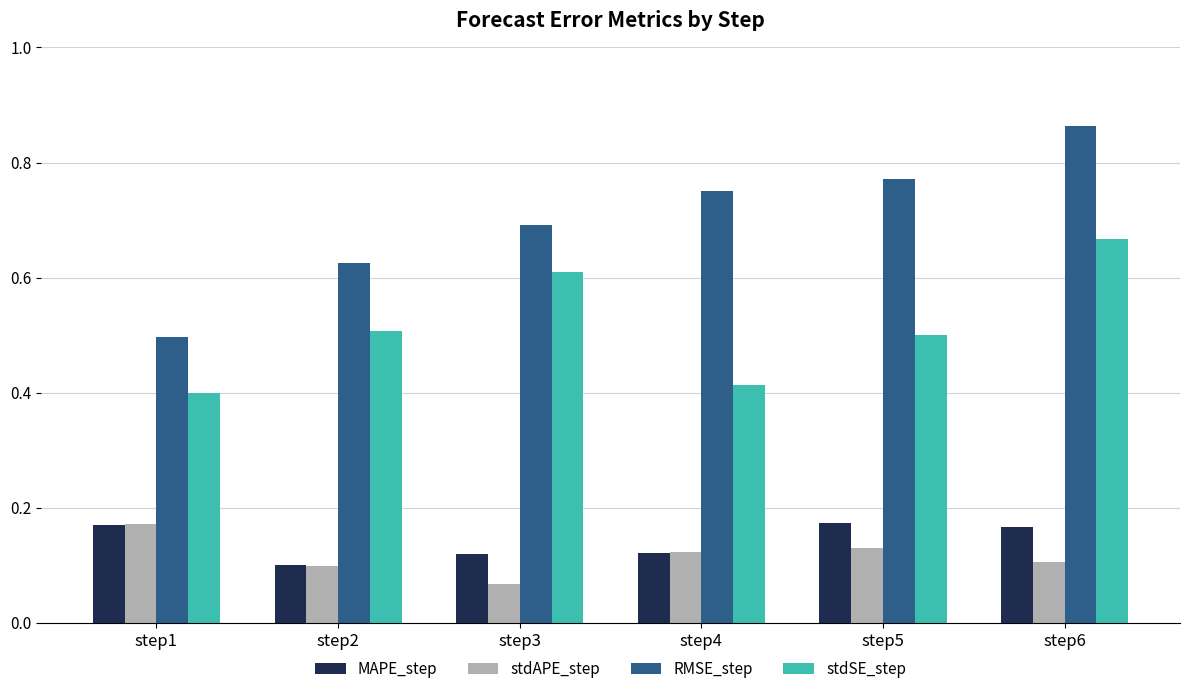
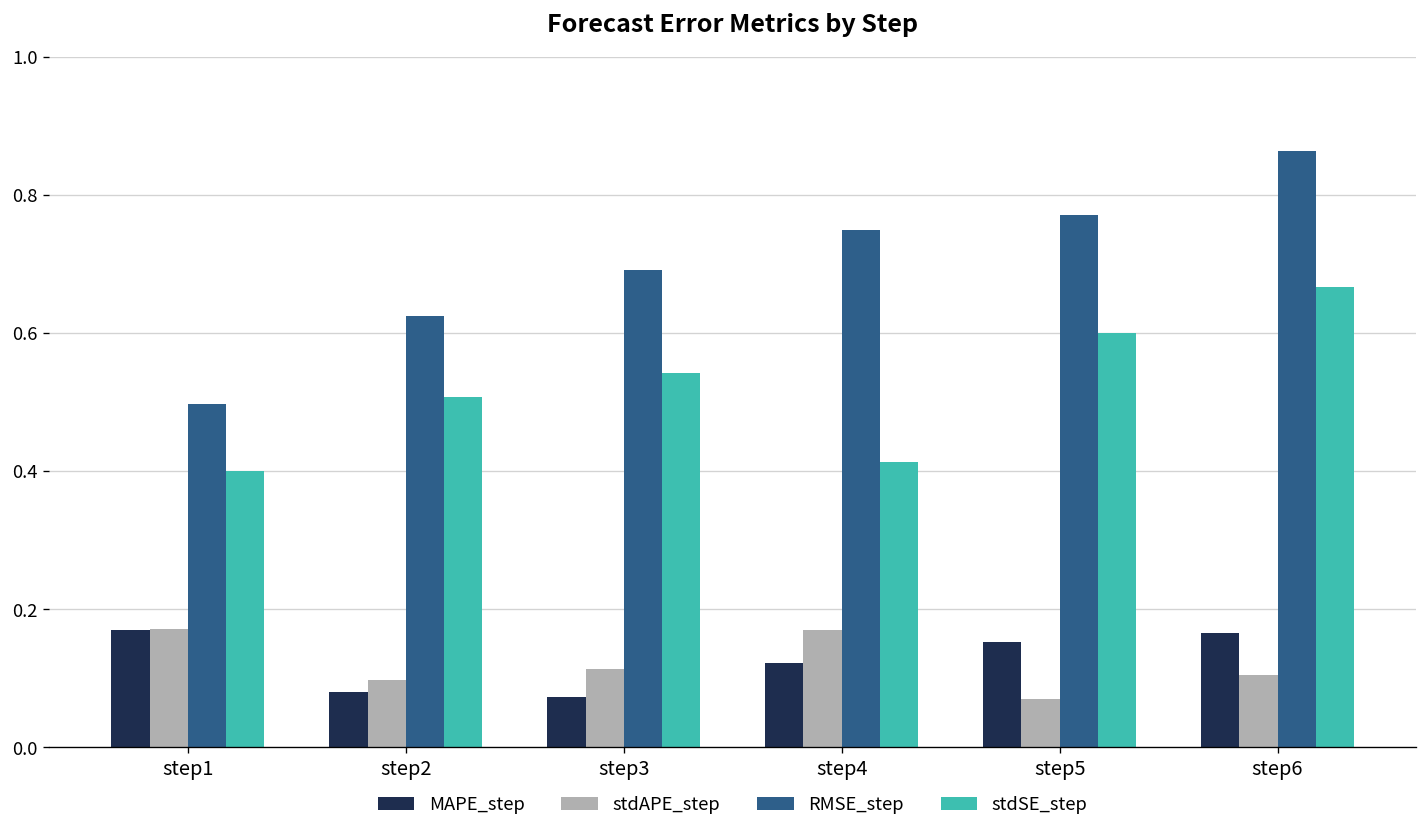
MAPE_step, step2: 0.10 -> 0.08
MAPE_step, step3: 0.12 -> 0.07
stdAPE_step, step3: 0.07 -> 0.11
stdSE_step, step3: 0.61 -> 0.54
stdAPE_step, step4: 0.12 -> 0.17
MAPE_step, step5: 0.17 -> 0.15
stdAPE_step, step5: 0.13 -> 0.07
stdSE_step, step5: 0.50 -> 0.60
